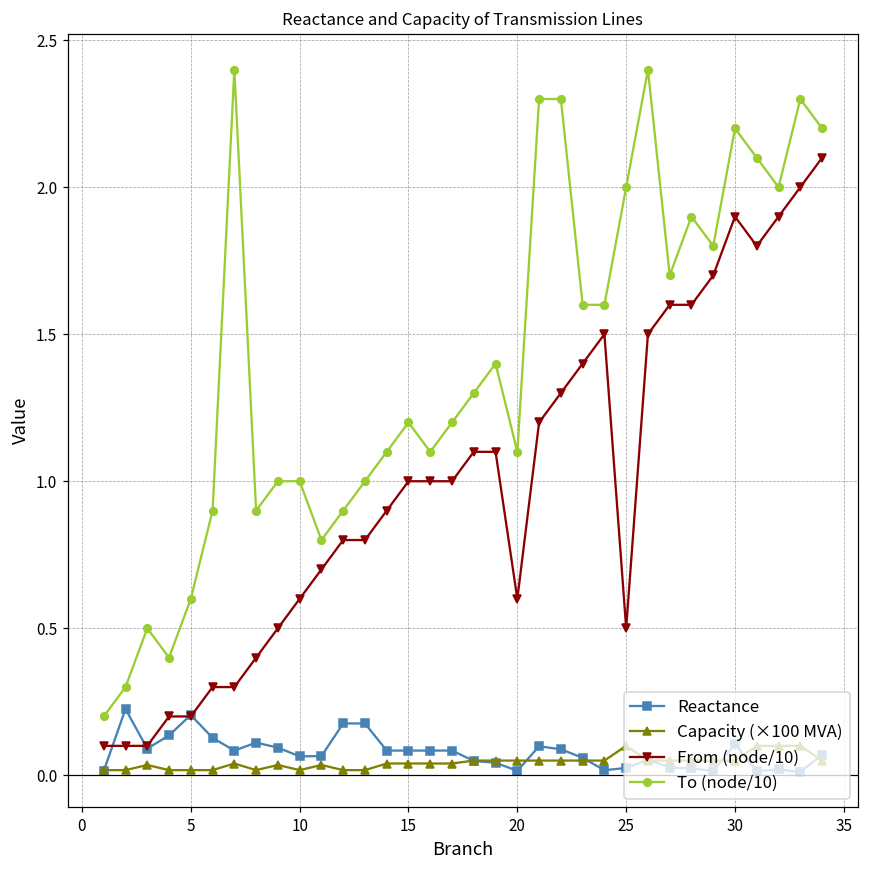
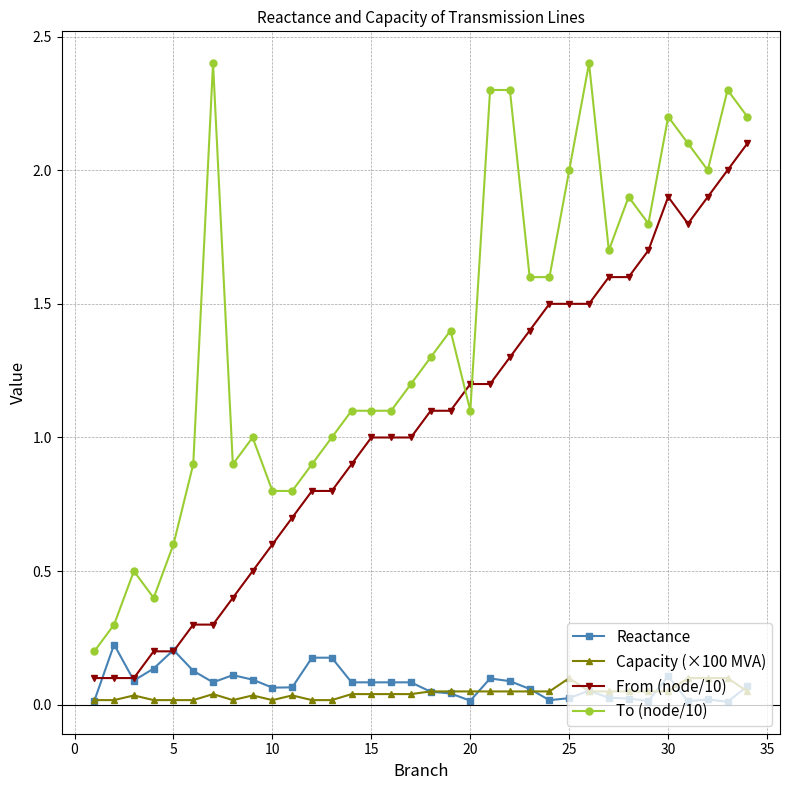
To (node/10), 10: 1.00 -> 0.80
To (node/10), 15: 1.20 -> 1.10
From (node/10), 20: 0.60 -> 1.20
From (node/10), 25: 0.50 -> 1.50
